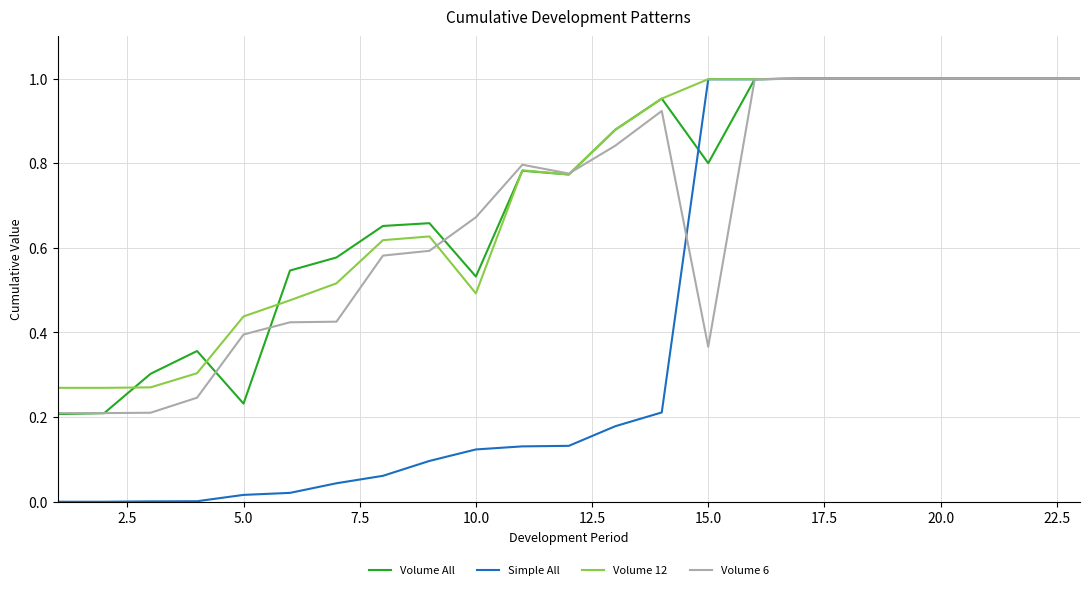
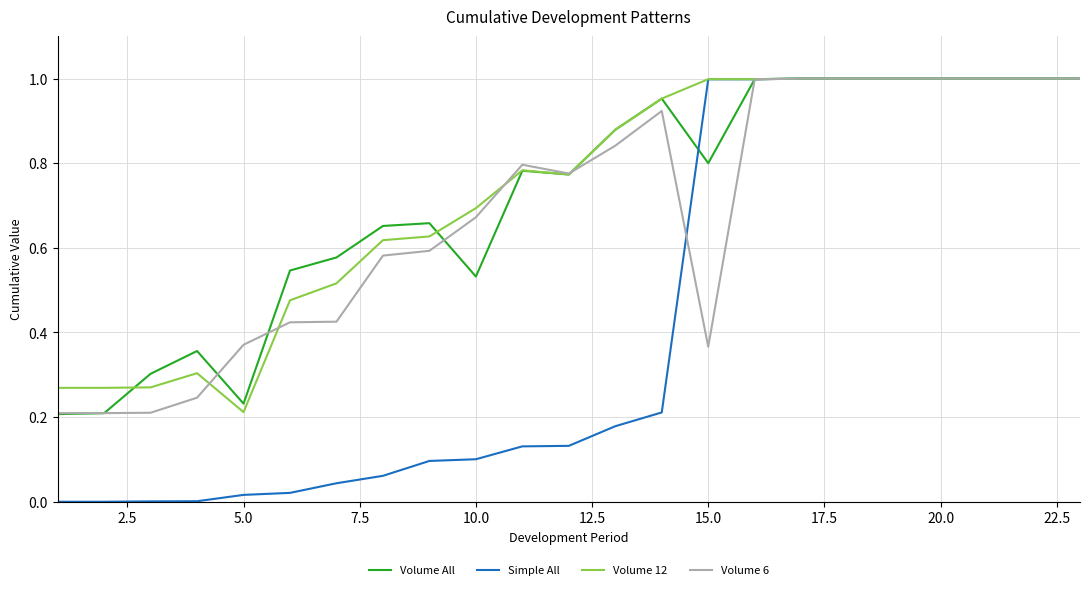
Volume 12, 5.0: 0.44 -> 0.21
Volume 6, 5.0: 0.40 -> 0.37
Simple All, 10.0: 0.12 -> 0.10
Volume 12, 10.0: 0.49 -> 0.69
